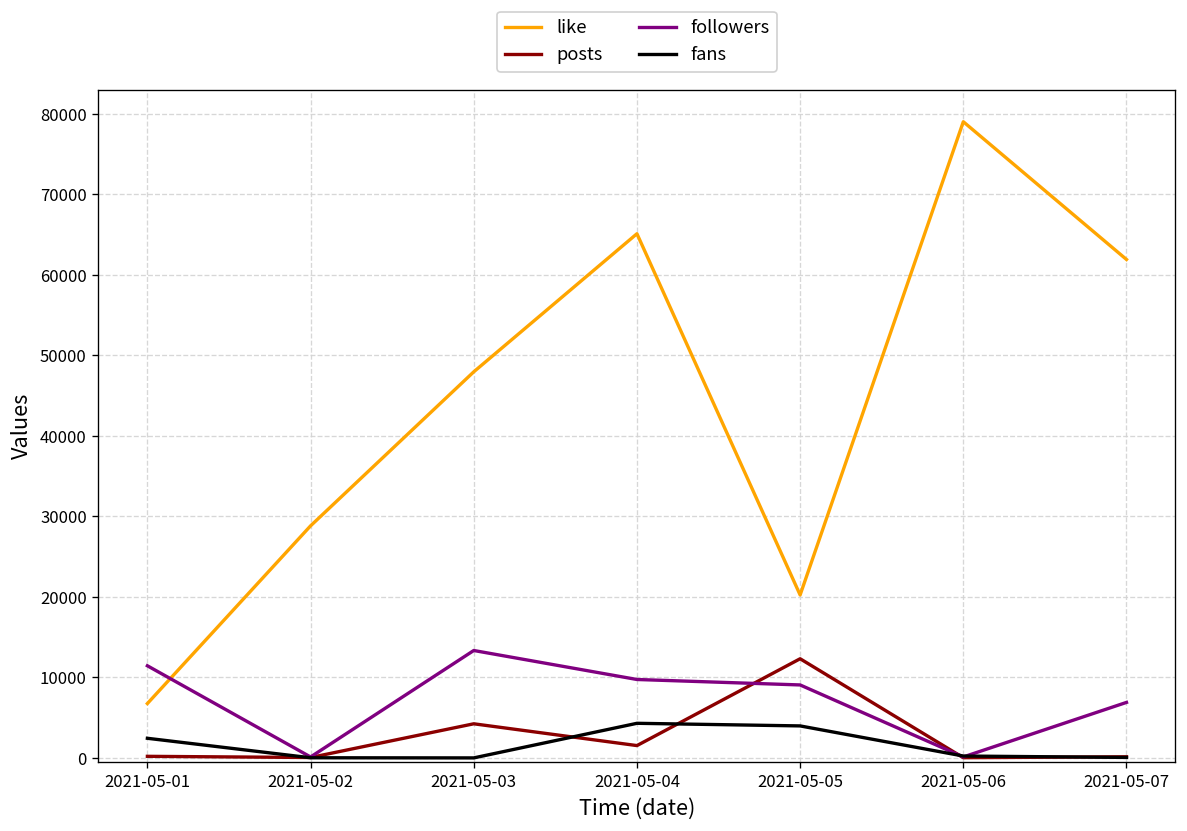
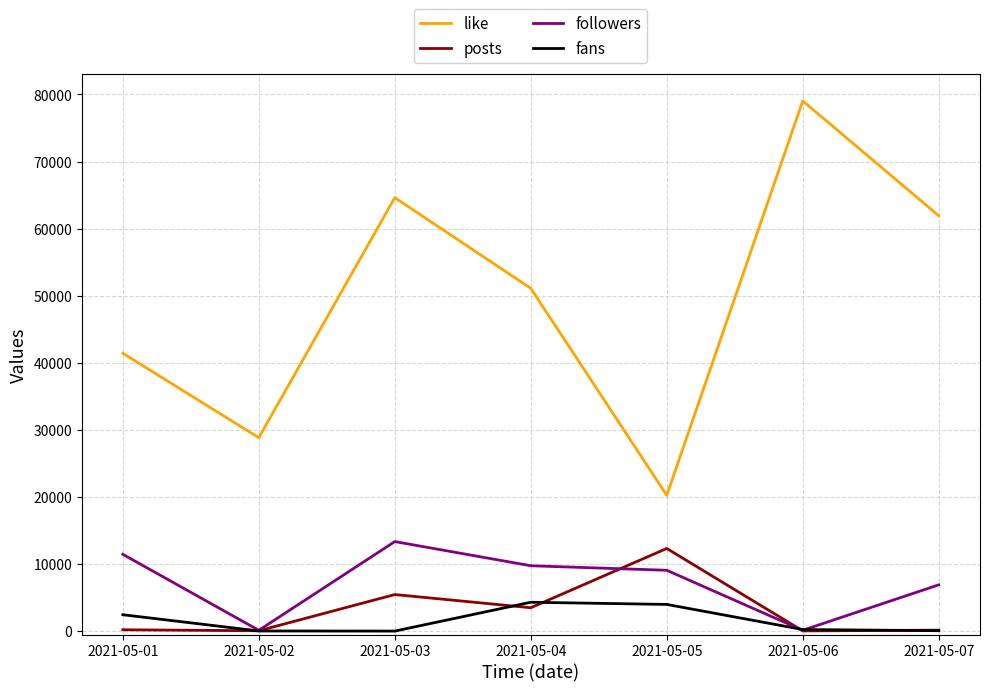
like, 2021-05-01: 7000 -> 41000
like, 2021-05-03: 48000 -> 65000
posts, 2021-05-03: 4000 -> 5000
like, 2021-05-04: 65000 -> 51000
posts, 2021-05-04: 2000 -> 3000
